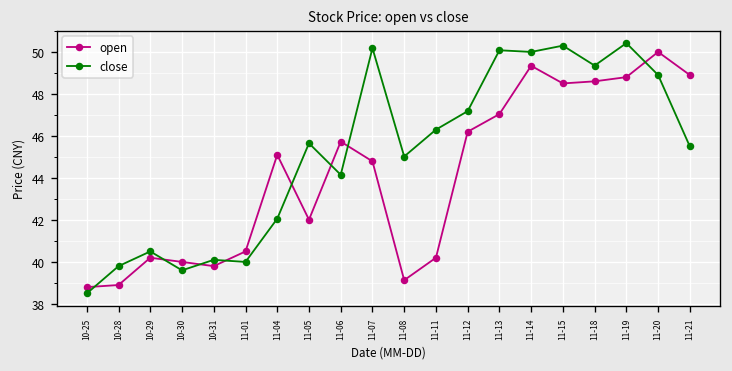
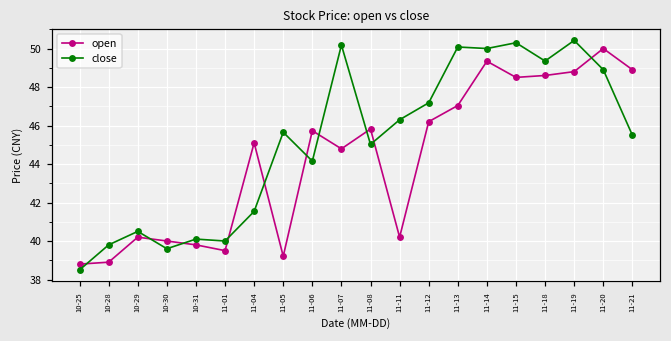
open, 11-01: 40.5 -> 39.5
close, 11-04: 42.1 -> 41.5
open, 11-05: 42.0 -> 39.2
open, 11-08: 39.1 -> 45.8
